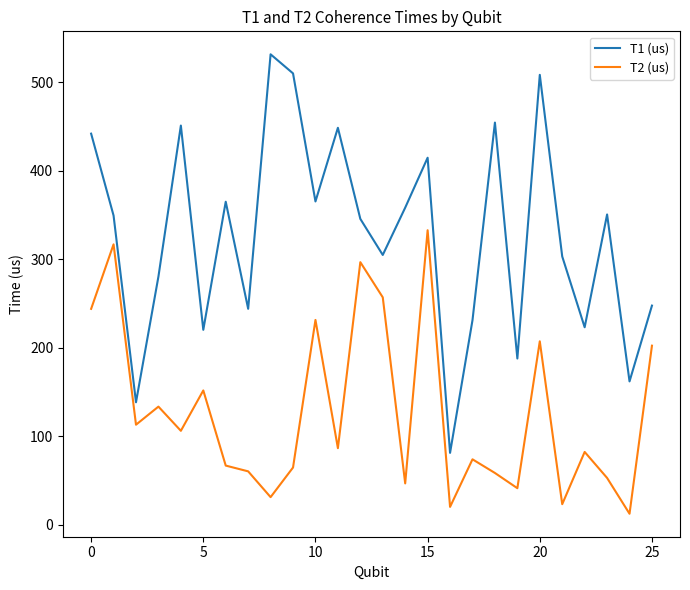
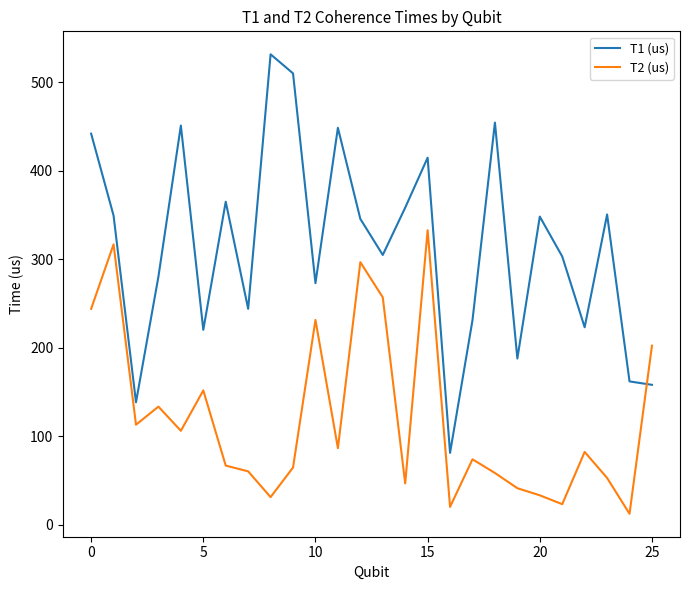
T1 (us), 10: 370 -> 270
T1 (us), 20: 510 -> 350
T2 (us), 20: 210 -> 30
T1 (us), 25: 250 -> 160
